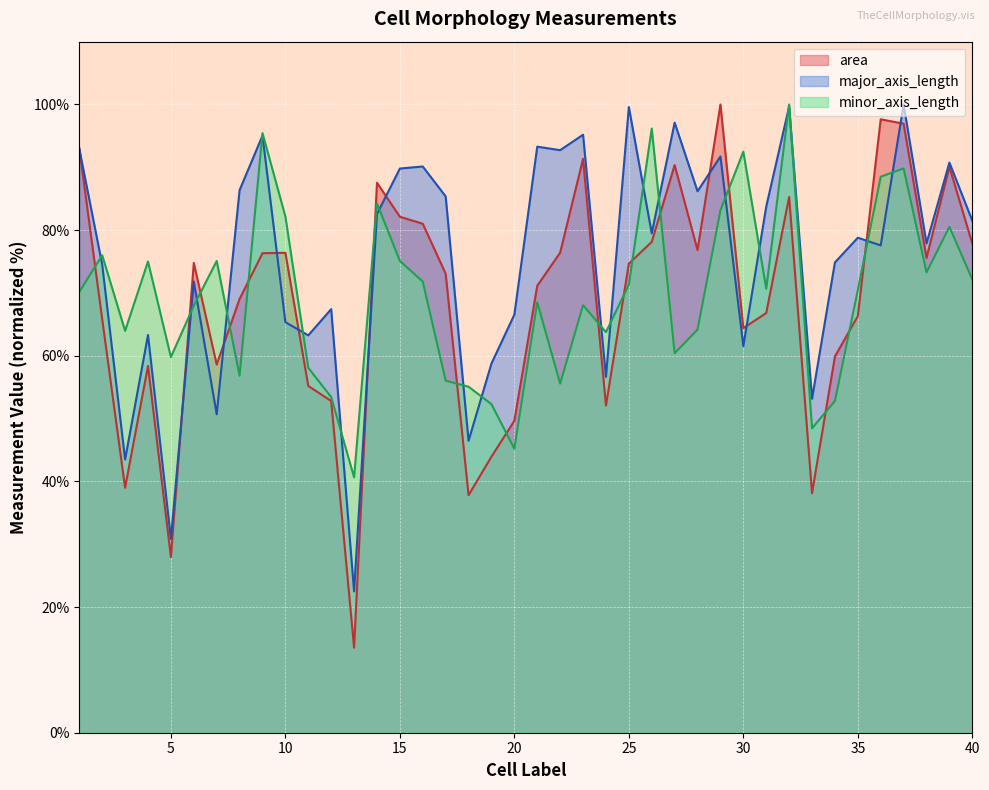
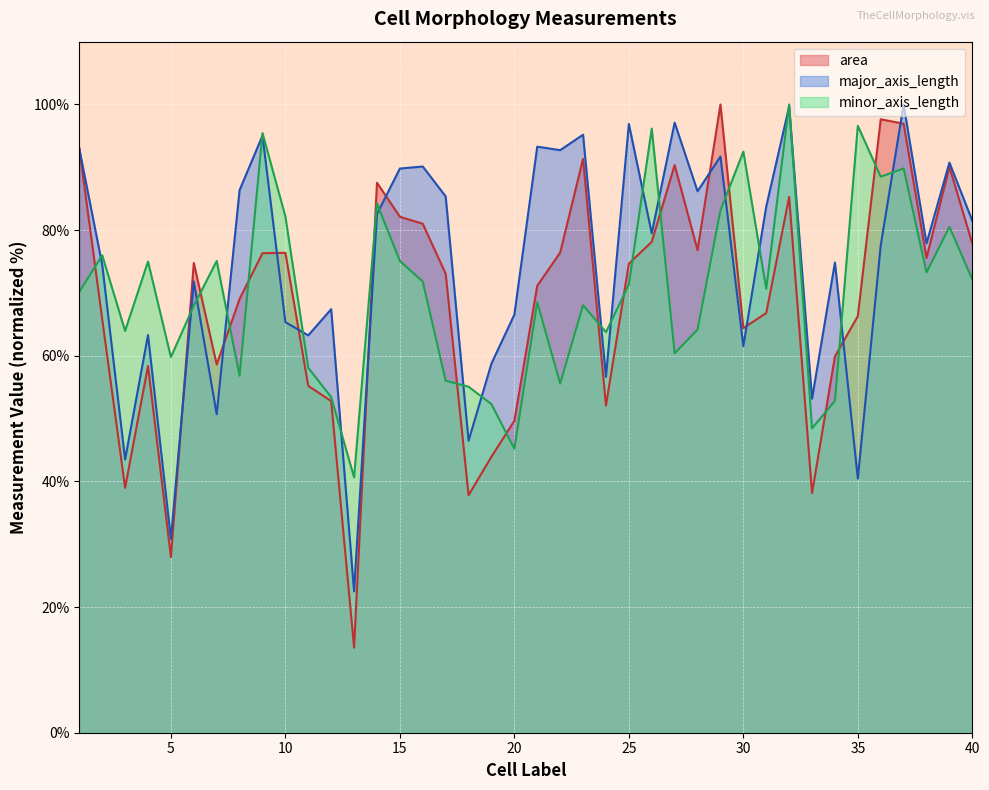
major_axis_length, 25: 100% -> 97%
major_axis_length, 35: 79% -> 40%
minor_axis_length, 35: 70% -> 97%
